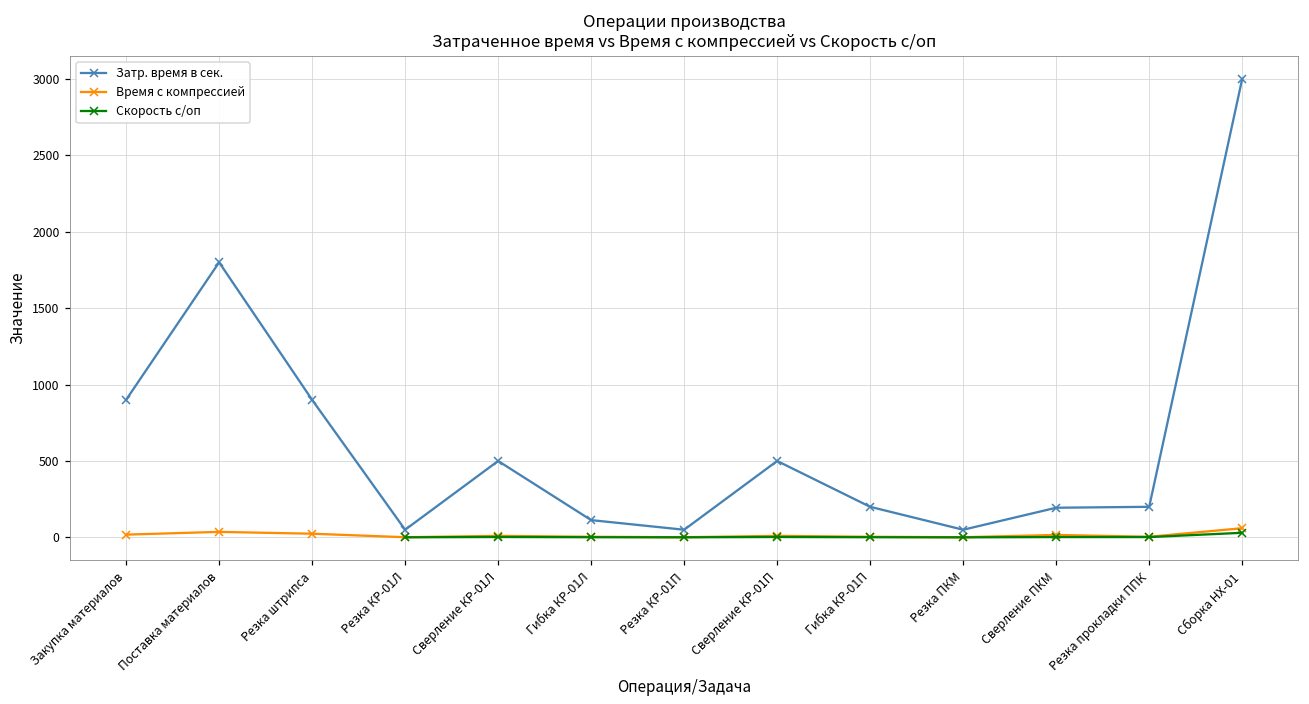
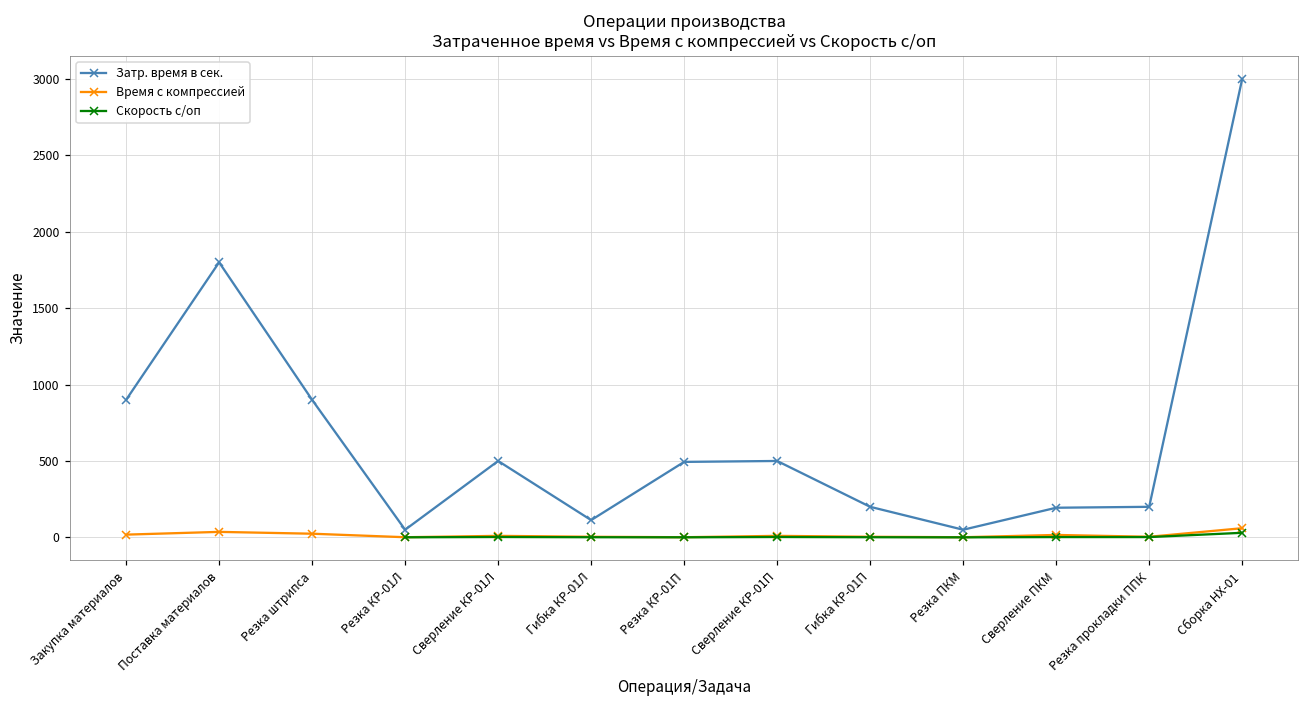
Затр. время в сек., Резка КР-01П: 50 -> 490
